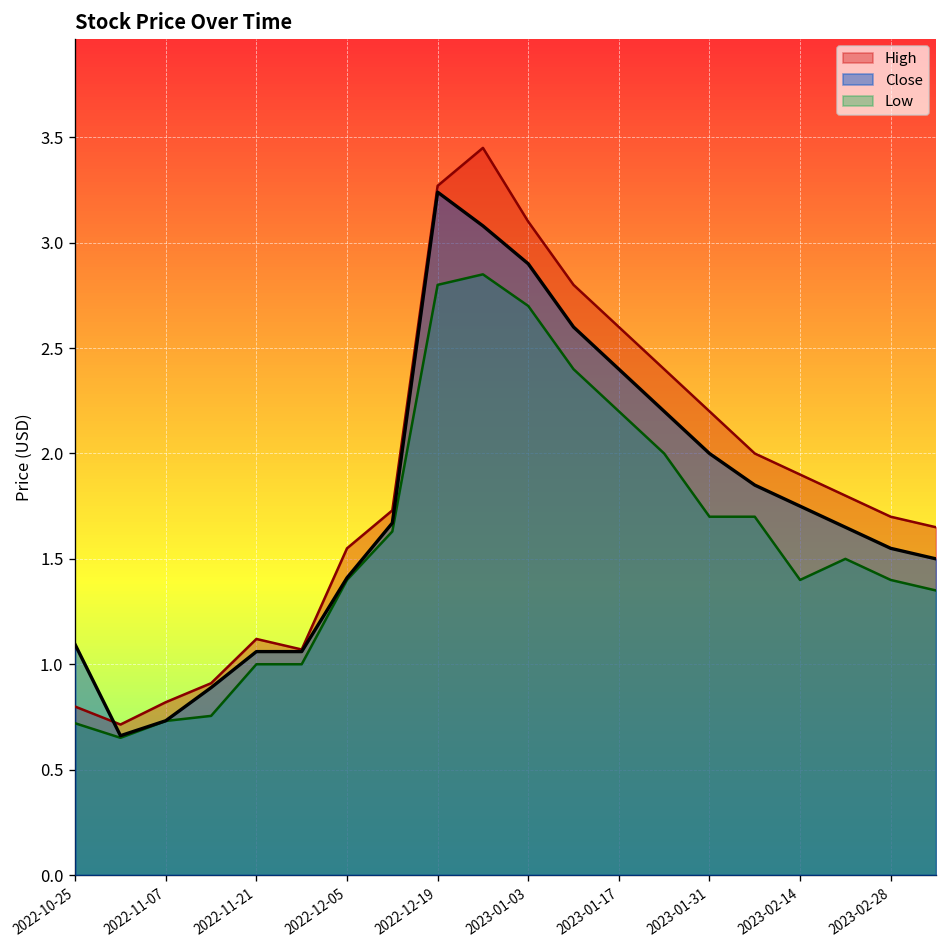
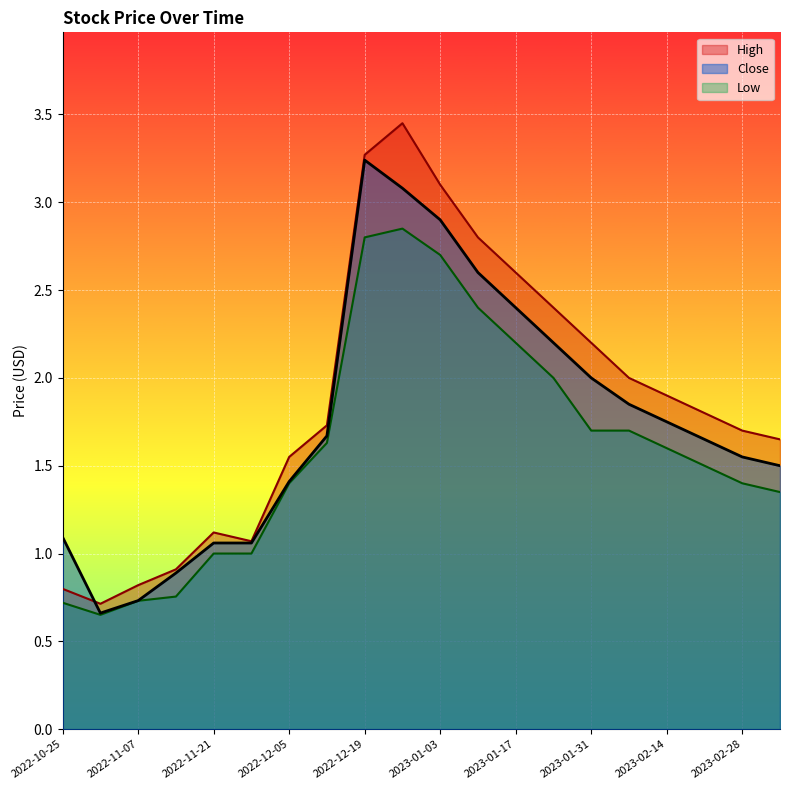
Low, 2023-02-14: 1.4 -> 1.6
